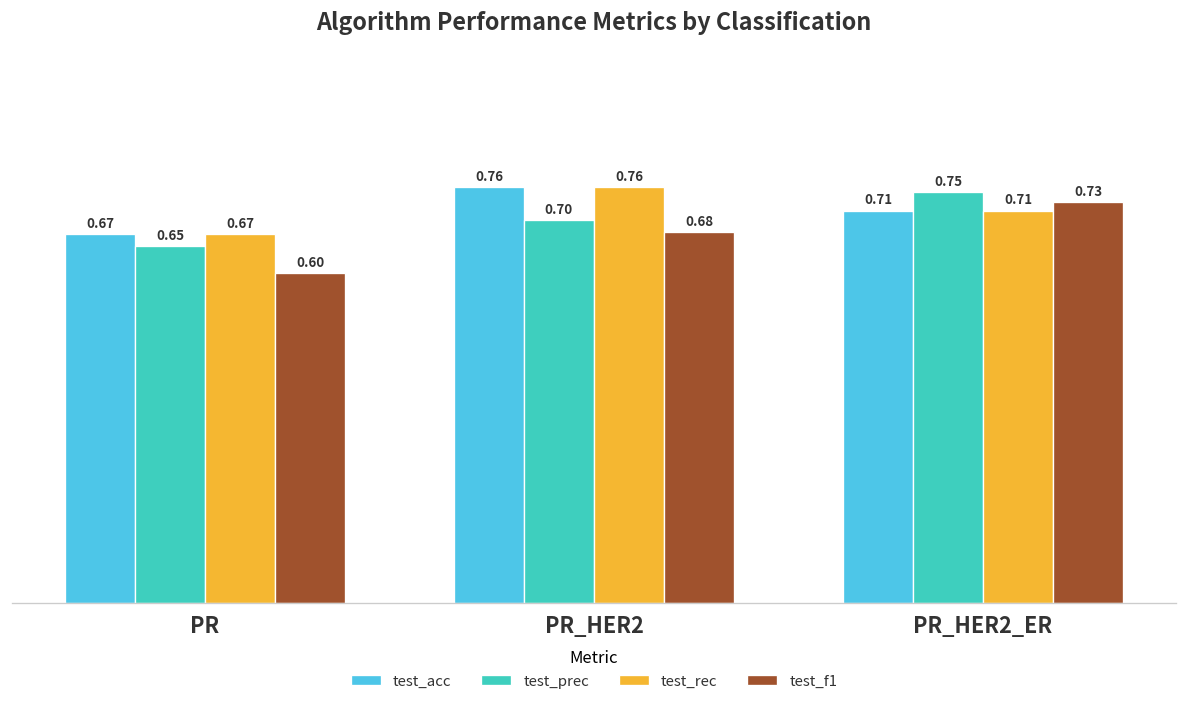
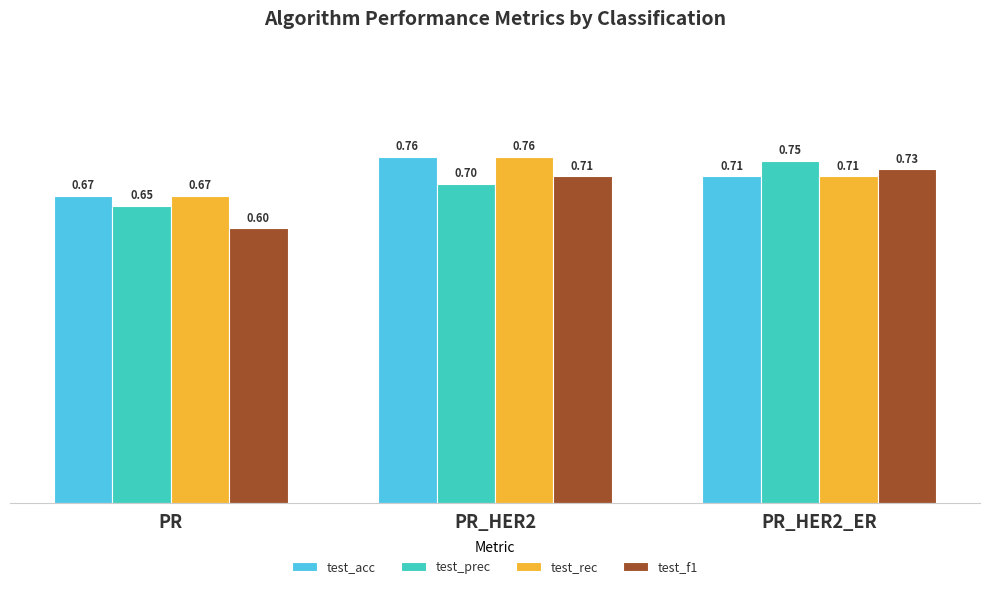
test_f1, PR_HER2: 0.68 -> 0.71
